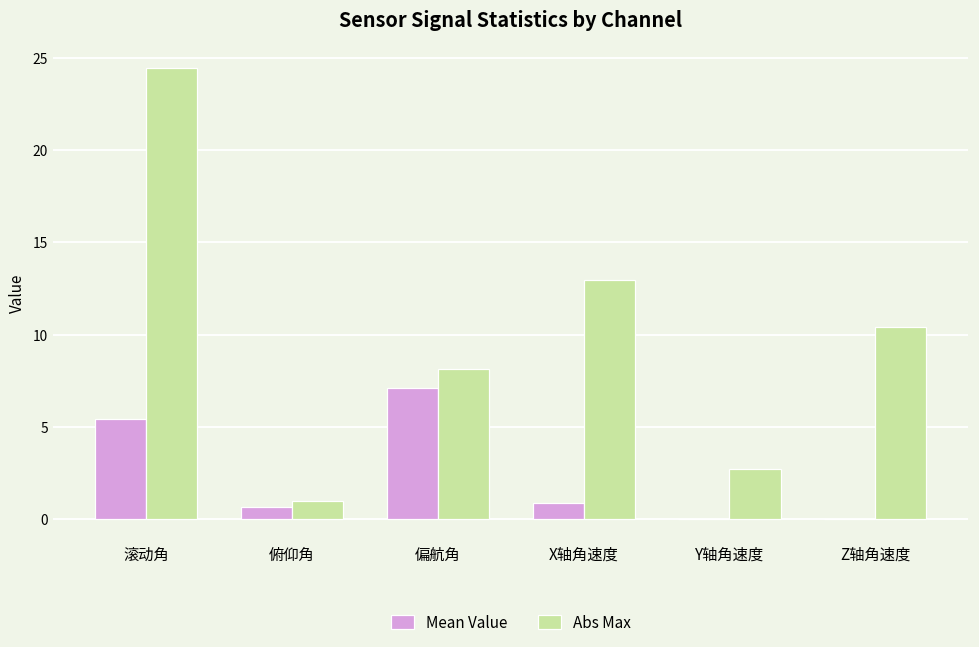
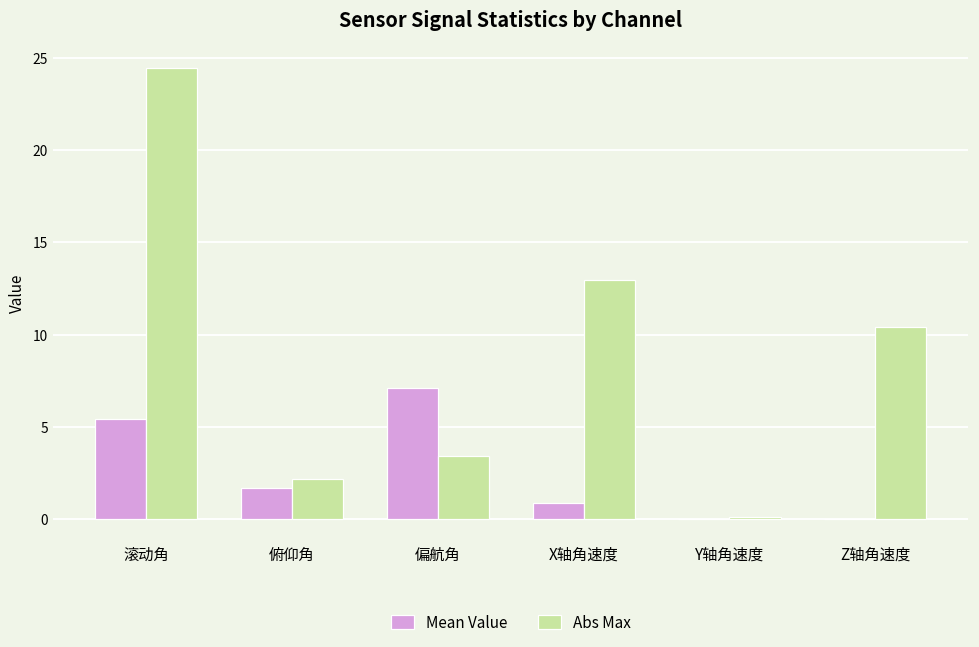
Mean Value, 俯仰角: 0.6 -> 1.7
Abs Max, 俯仰角: 1.0 -> 2.2
Abs Max, 偏航角: 8.1 -> 3.4
Abs Max, Y轴角速度: 2.7 -> 0.1
